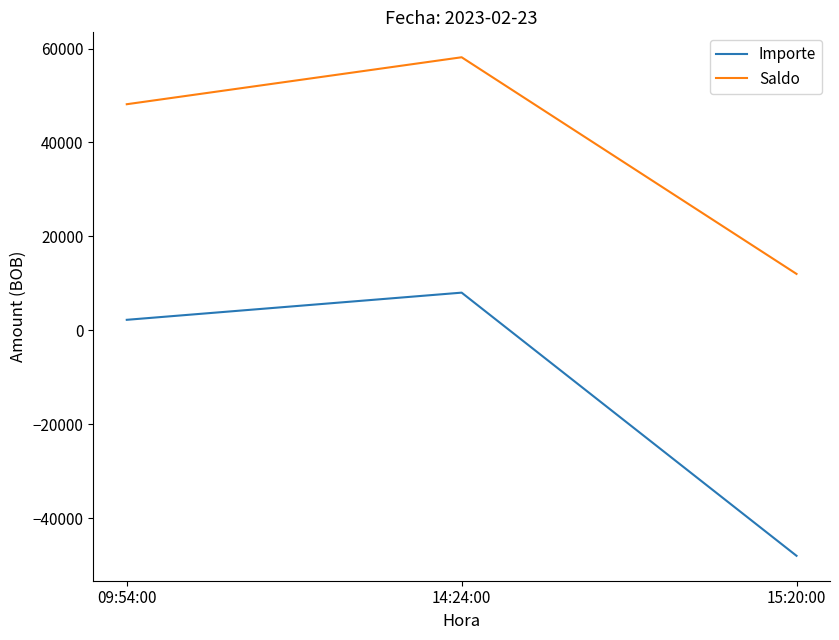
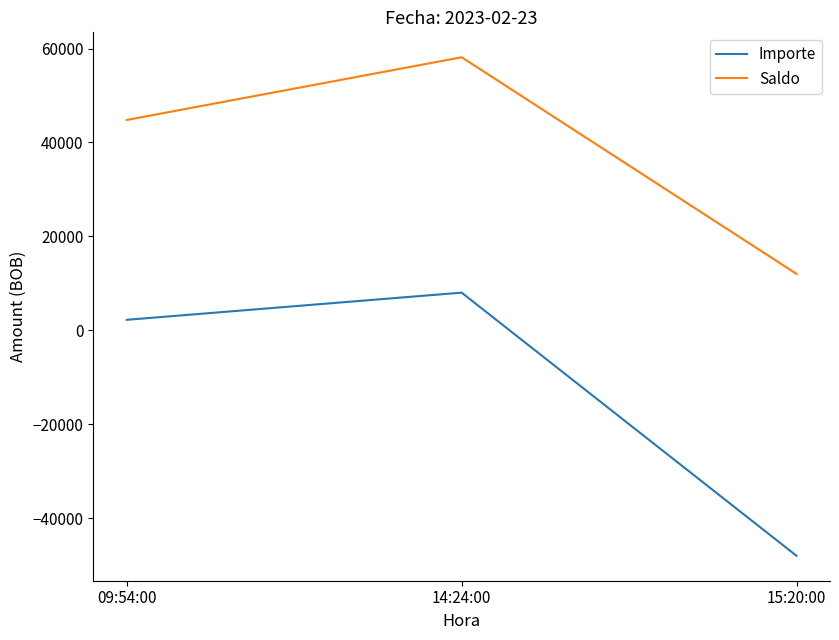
Saldo, 09:54:00: 48000 -> 45000
